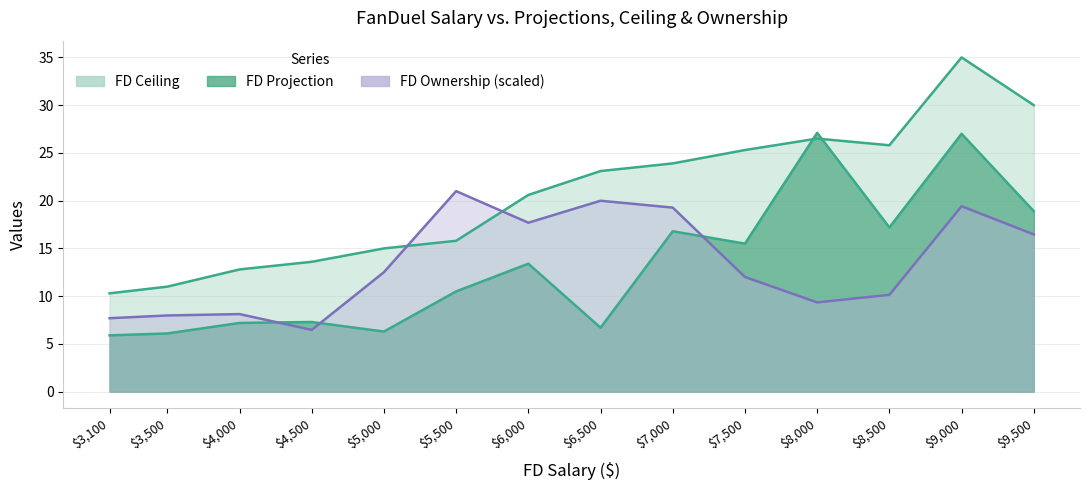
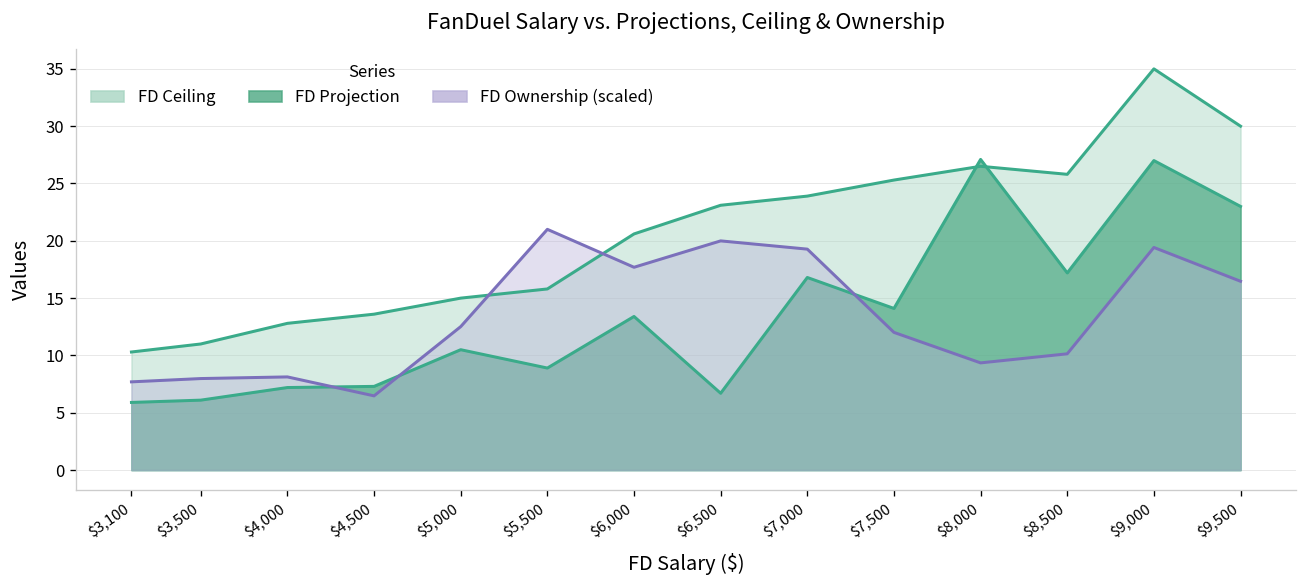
FD Projection, $5,000: 6 -> 11
FD Projection, $5,500: 11 -> 9
FD Projection, $7,500: 16 -> 14
FD Projection, $9,500: 19 -> 23
